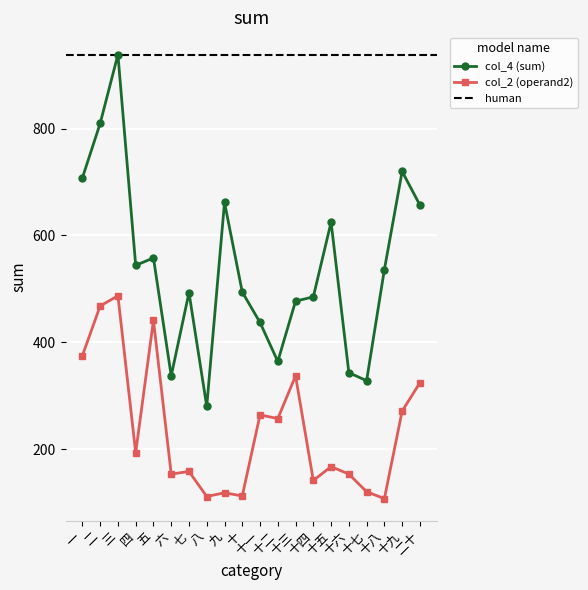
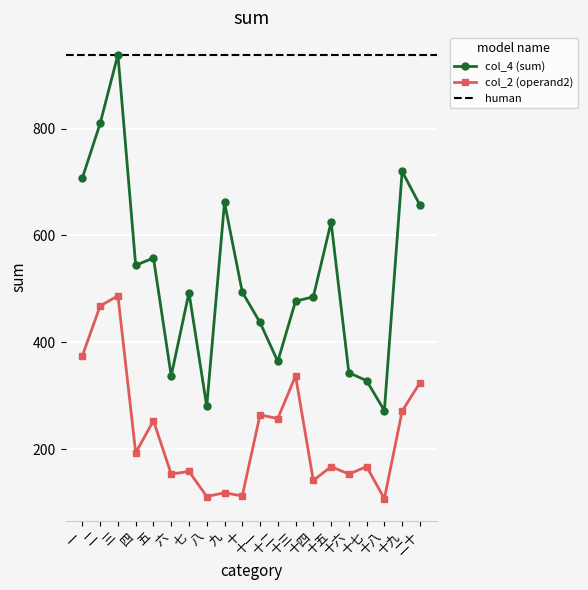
col_2 (operand2), 五: 440 -> 250
col_2 (operand2), 十七: 120 -> 170
col_4 (sum), 十八: 540 -> 270
